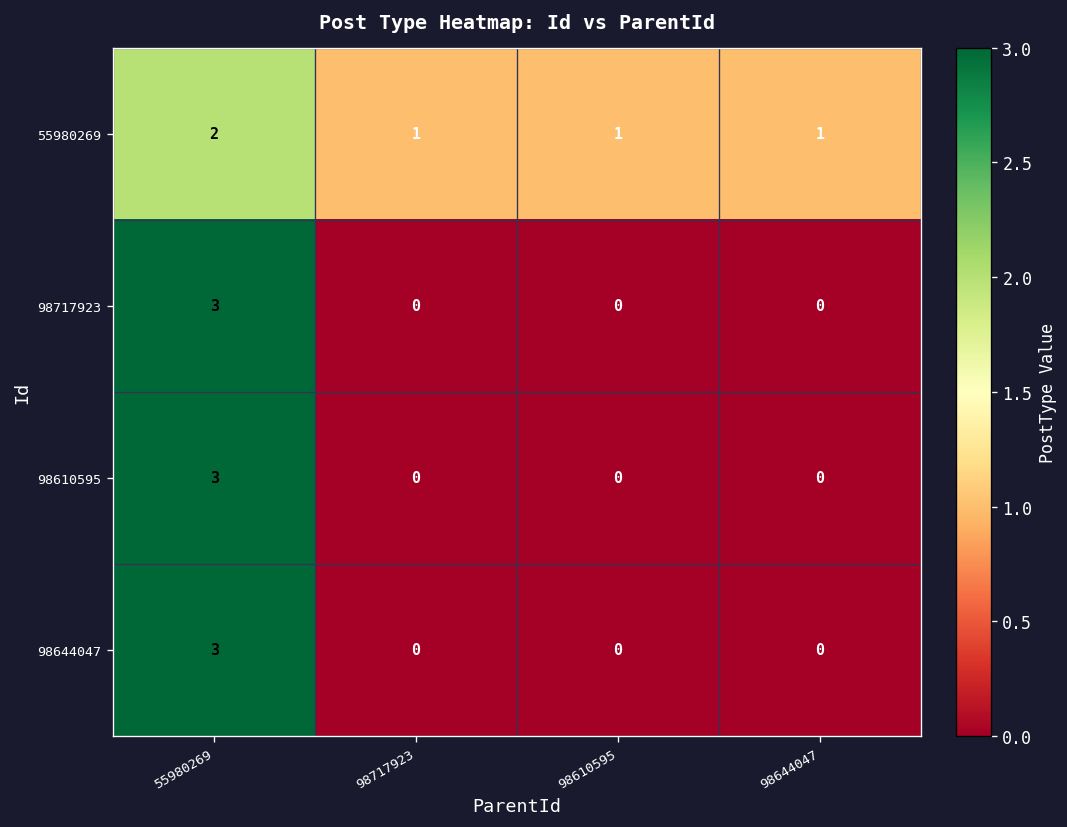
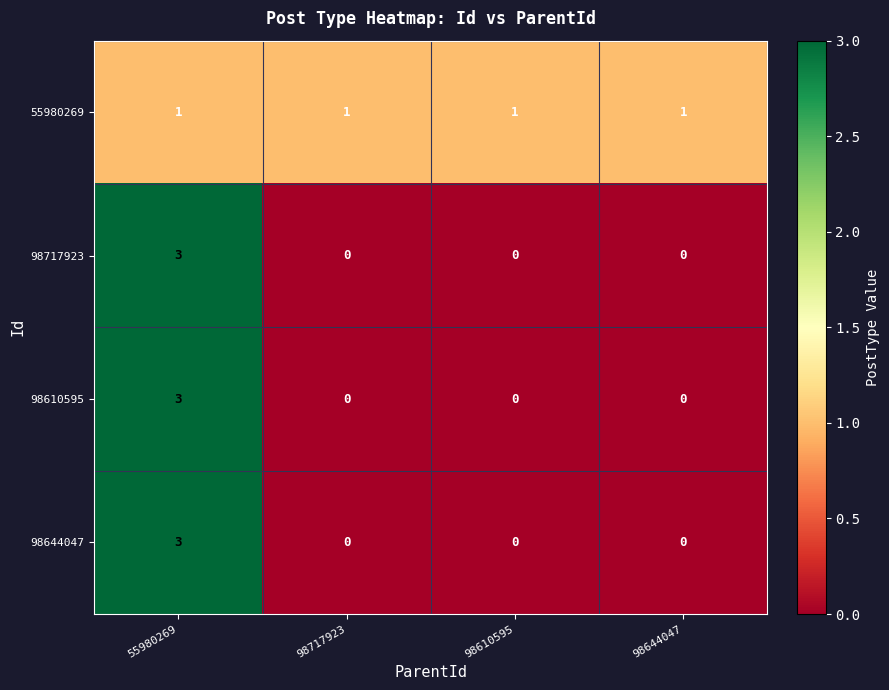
55980269, 55980269: 2 -> 1
